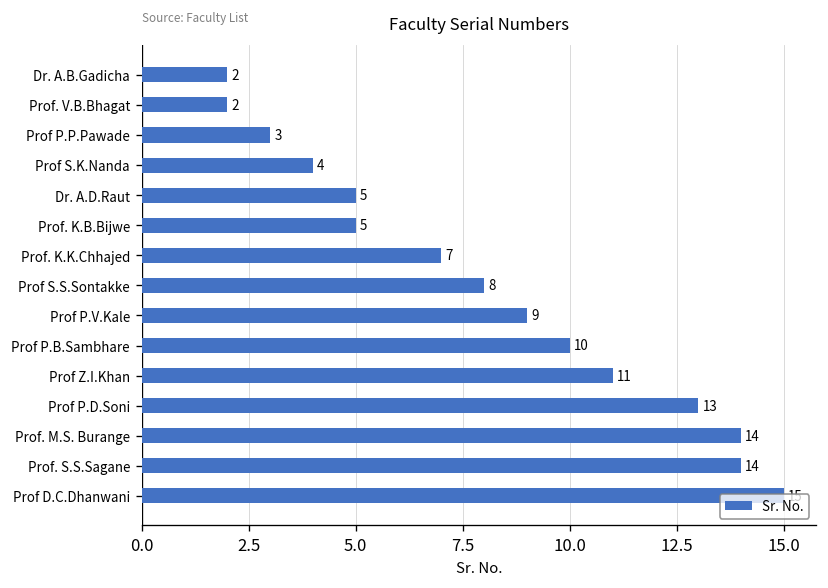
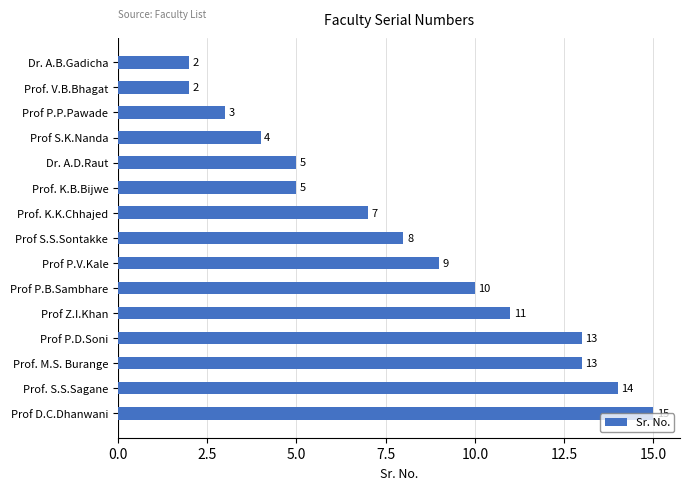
Prof. M.S. Burange: 14 -> 13
